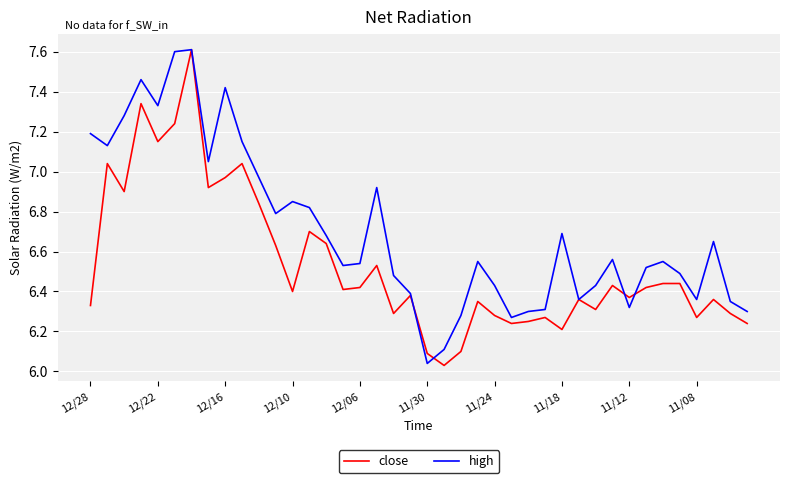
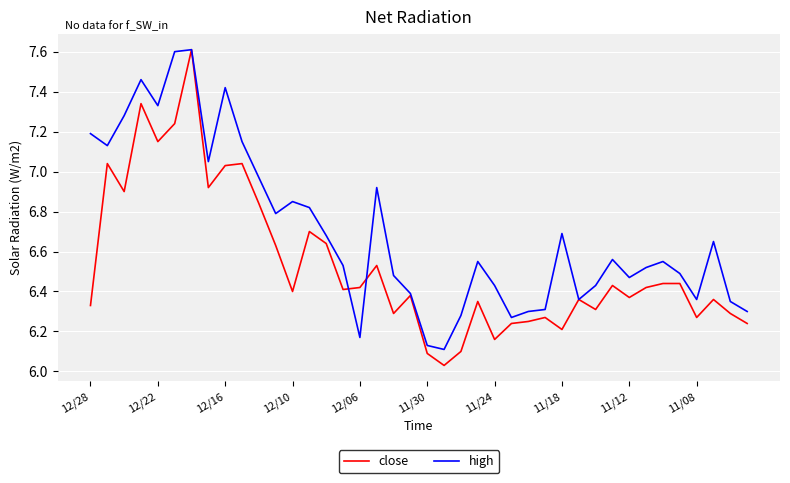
close, 12/16: 6.97 -> 7.03
high, 12/06: 6.54 -> 6.17
high, 11/30: 6.04 -> 6.13
close, 11/24: 6.28 -> 6.16
high, 11/12: 6.32 -> 6.47
